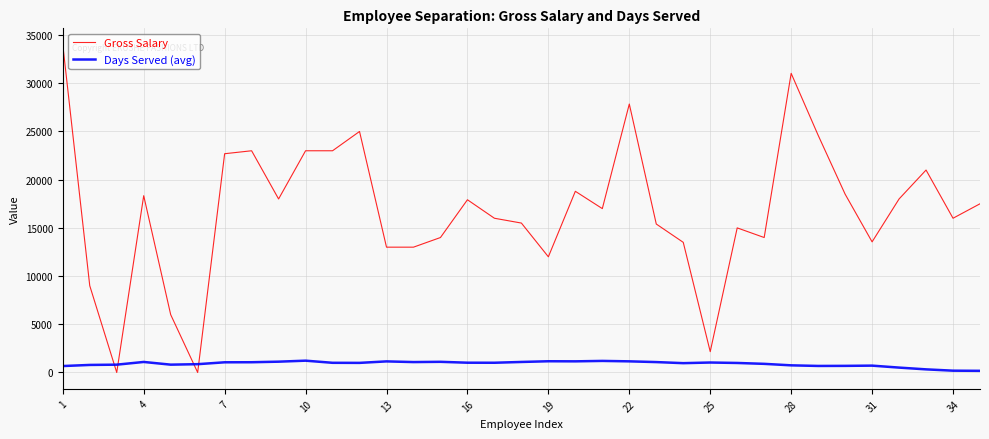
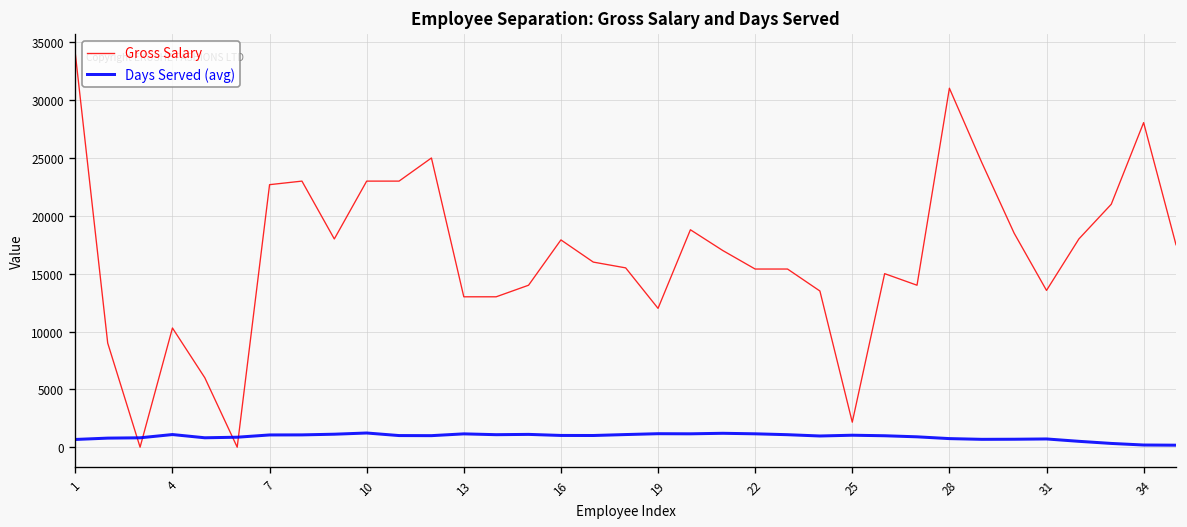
Gross Salary, 4: 18000 -> 10000
Gross Salary, 22: 28000 -> 15000
Gross Salary, 34: 16000 -> 28000
